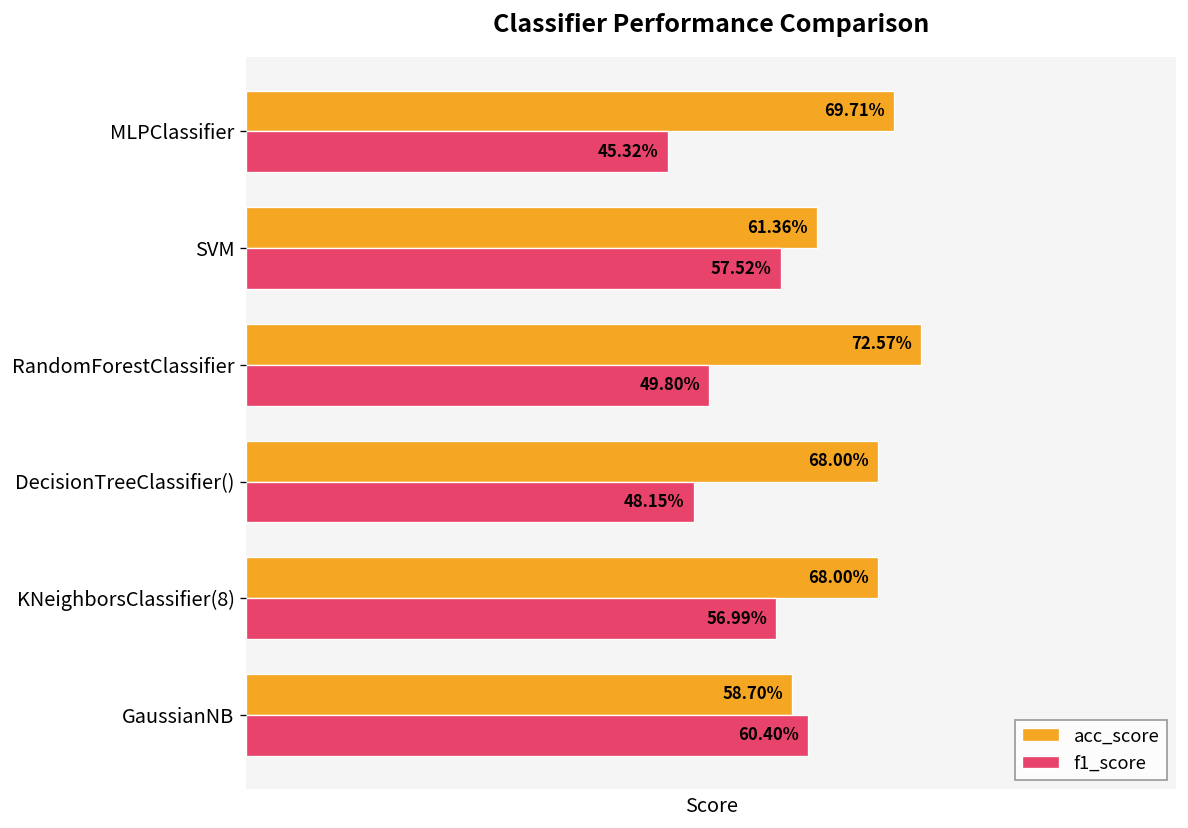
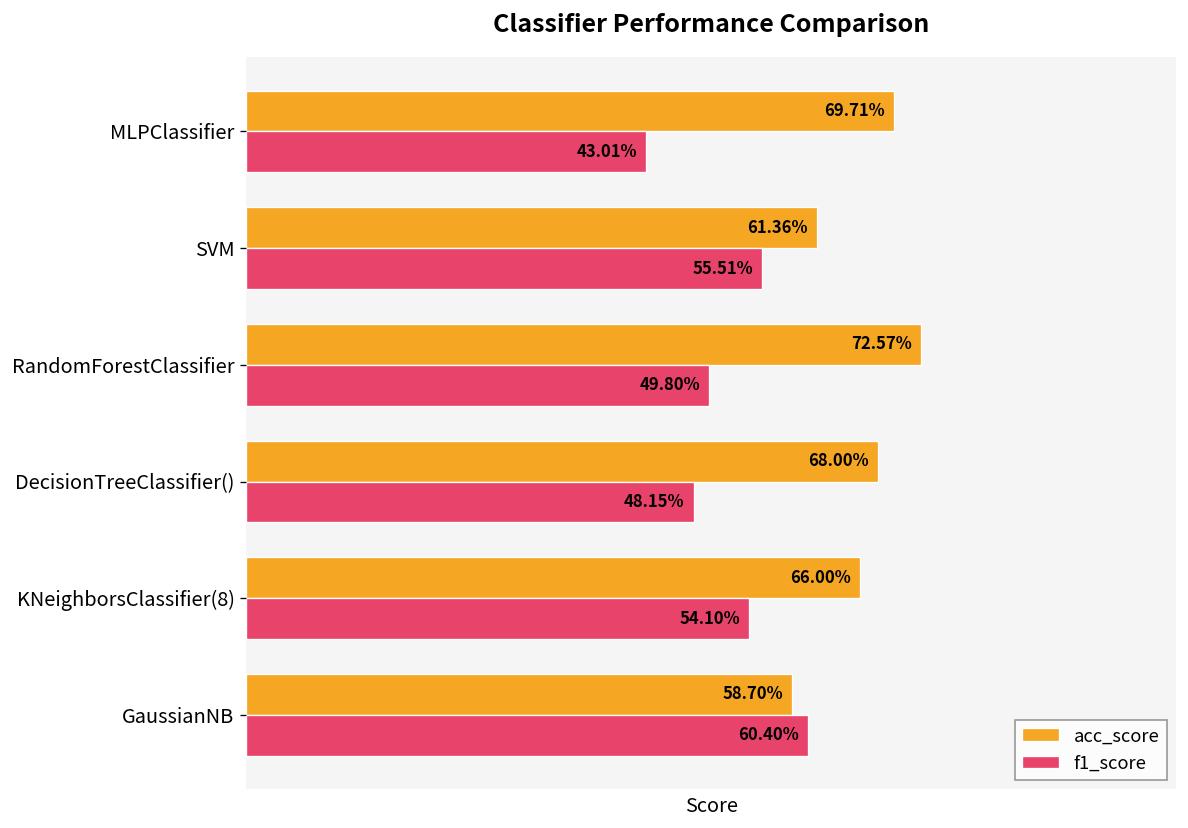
f1_score, MLPClassifier: 45.32% -> 43.01%
f1_score, SVM: 57.52% -> 55.51%
acc_score, KNeighborsClassifier(8): 68.00% -> 66.00%
f1_score, KNeighborsClassifier(8): 56.99% -> 54.10%
